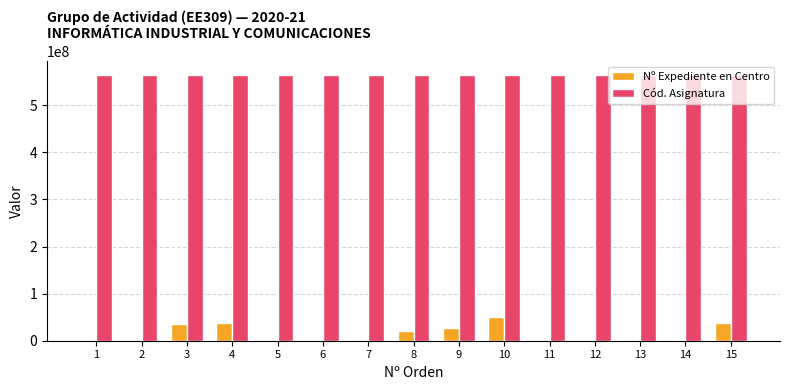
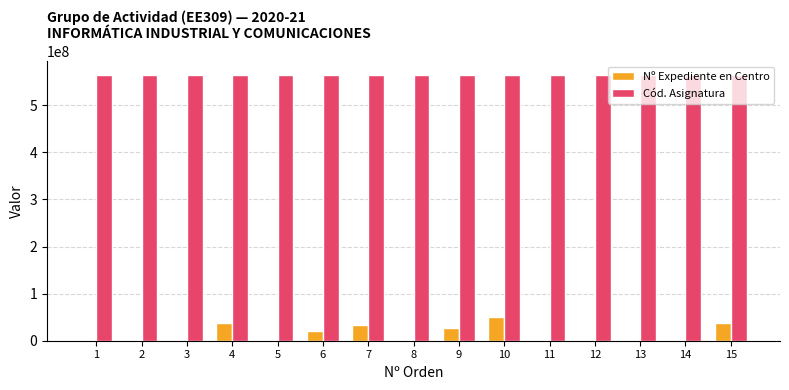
Nº Expediente en Centro, 3: 40000000 -> 0
Nº Expediente en Centro, 6: 0 -> 20000000
Nº Expediente en Centro, 7: 0 -> 30000000
Nº Expediente en Centro, 8: 20000000 -> 0
